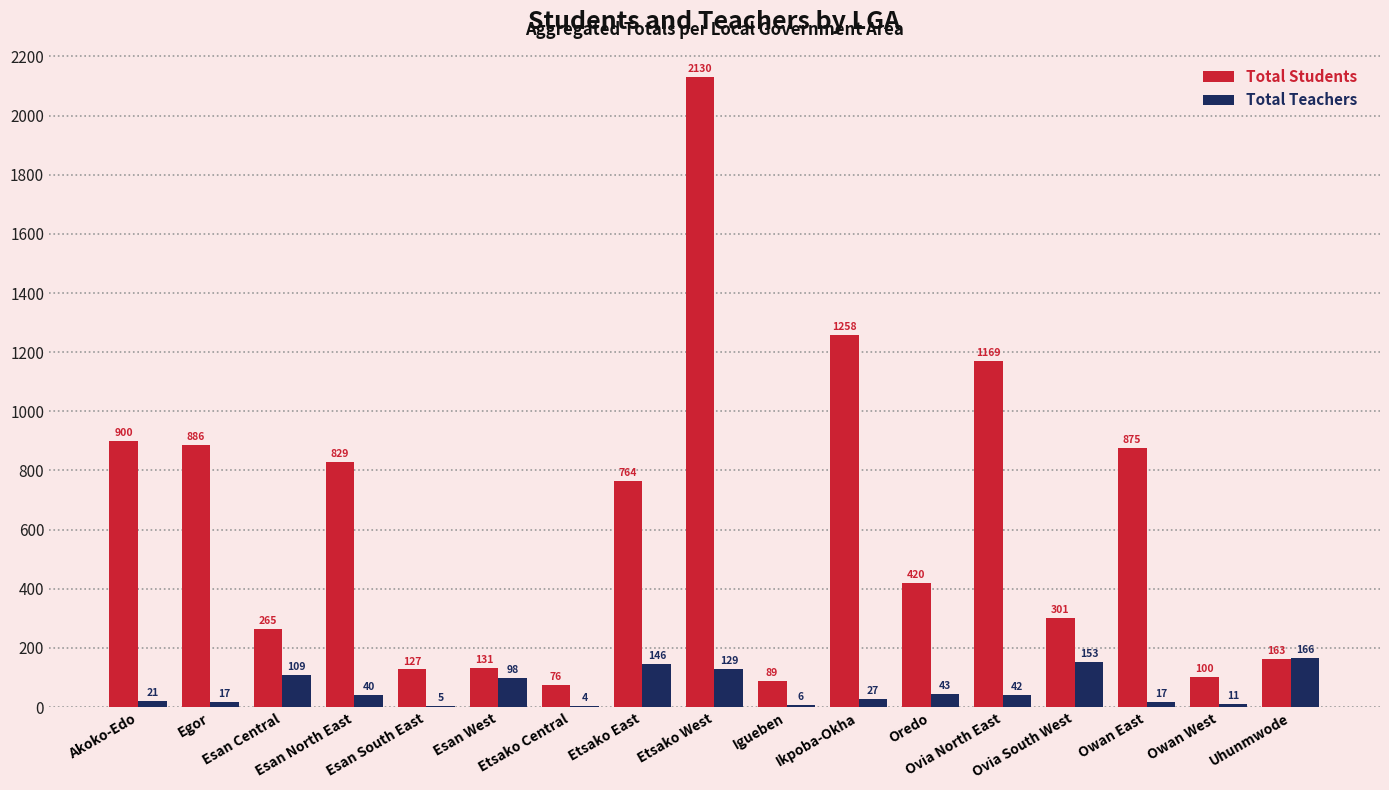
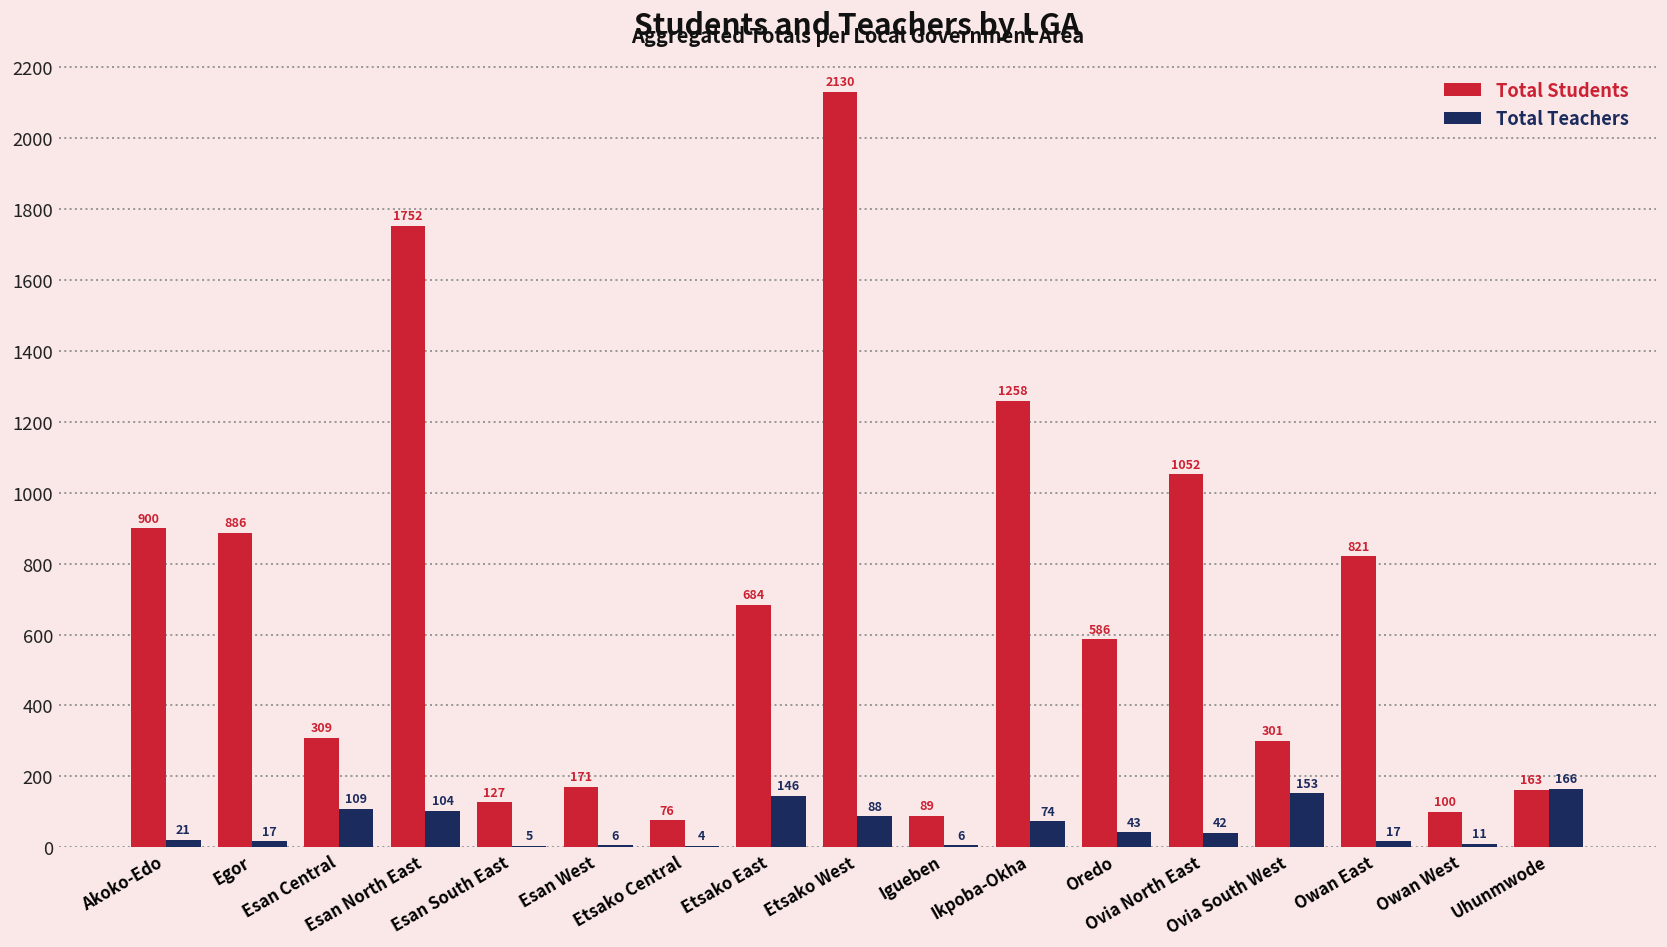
Total Students, Esan Central: 265 -> 309
Total Students, Esan North East: 829 -> 1752
Total Teachers, Esan North East: 40 -> 104
Total Students, Esan West: 131 -> 171
Total Teachers, Esan West: 98 -> 6
Total Students, Etsako East: 764 -> 684
Total Teachers, Etsako West: 129 -> 88
Total Teachers, Ikpoba-Okha: 27 -> 74
Total Students, Oredo: 420 -> 586
Total Students, Ovia North East: 1169 -> 1052
Total Students, Owan East: 875 -> 821
